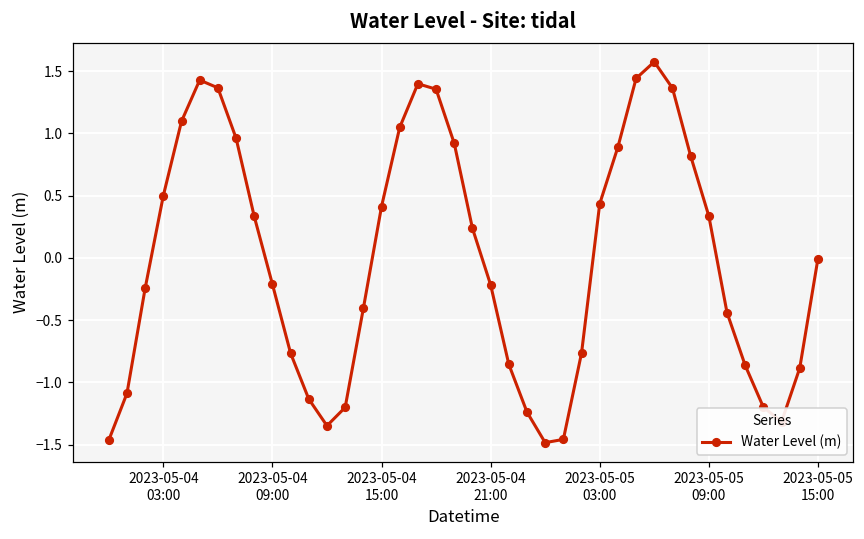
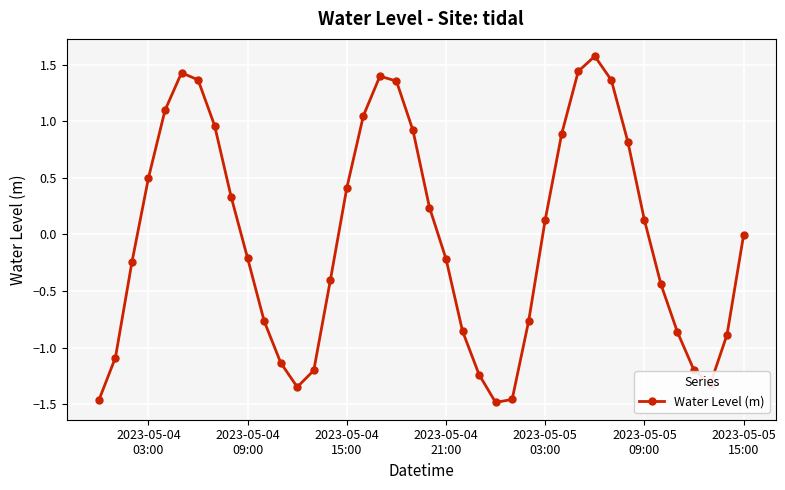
2023-05-05 03:00: 0.43 -> 0.13
2023-05-05 09:00: 0.34 -> 0.13
